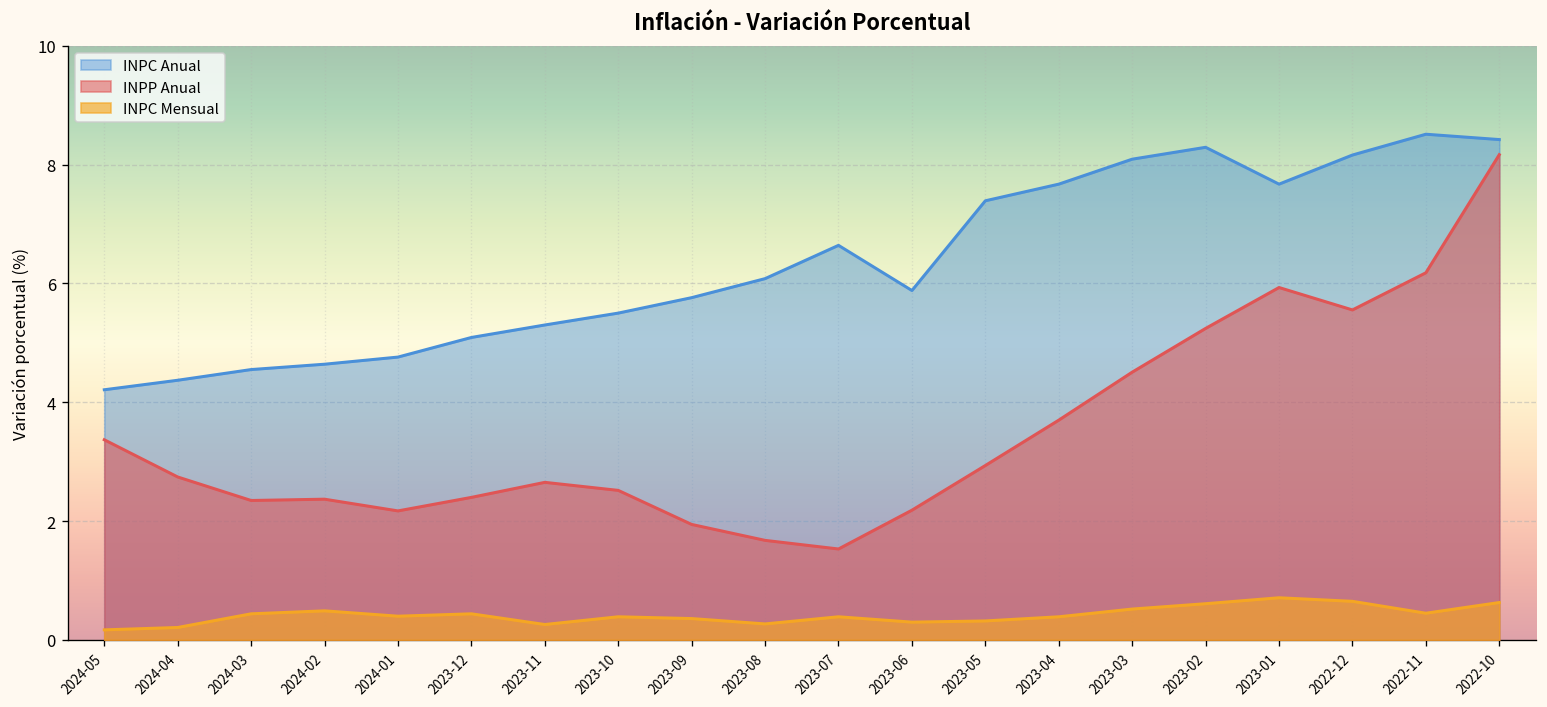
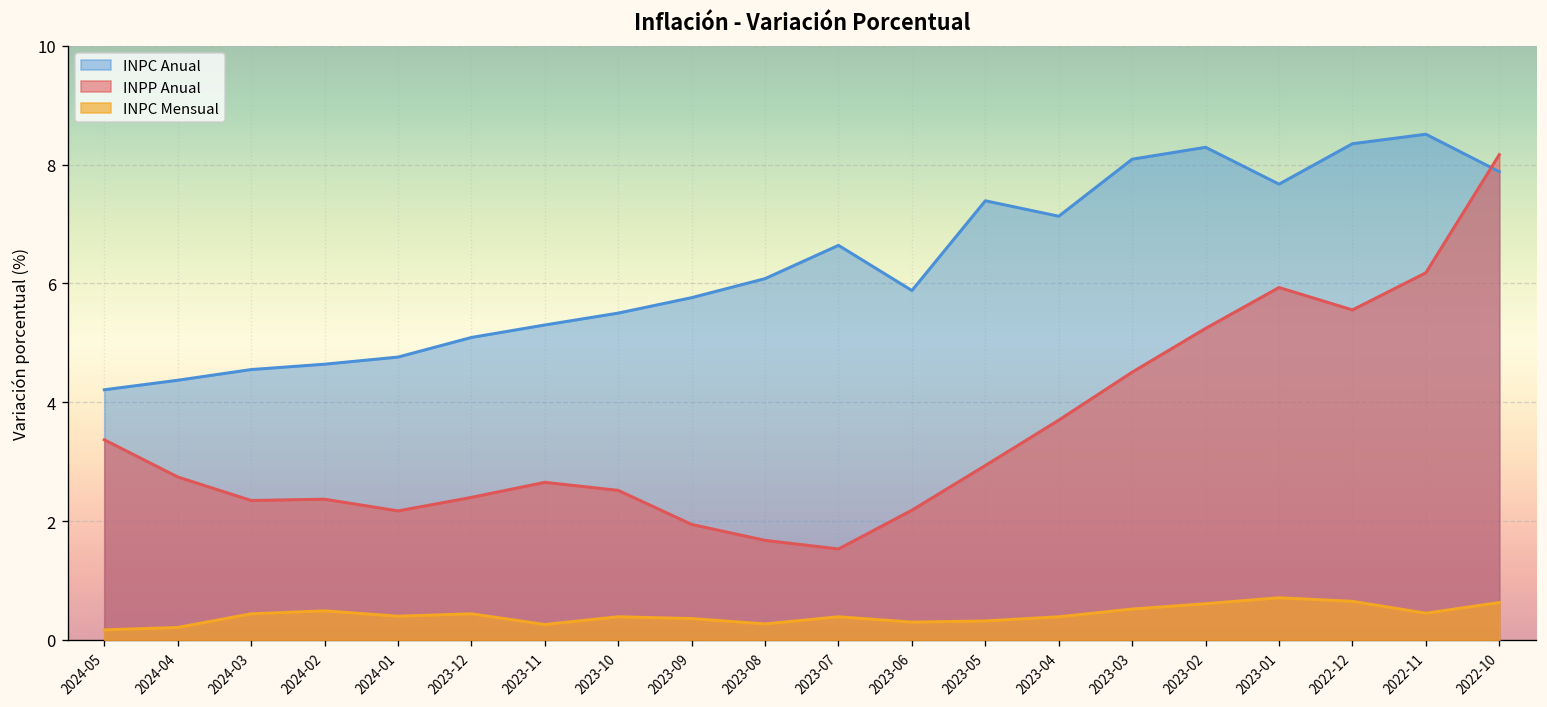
INPC Anual, 2023-04: 7.7 -> 7.1
INPC Anual, 2022-12: 8.2 -> 8.4
INPC Anual, 2022-10: 8.4 -> 7.9
